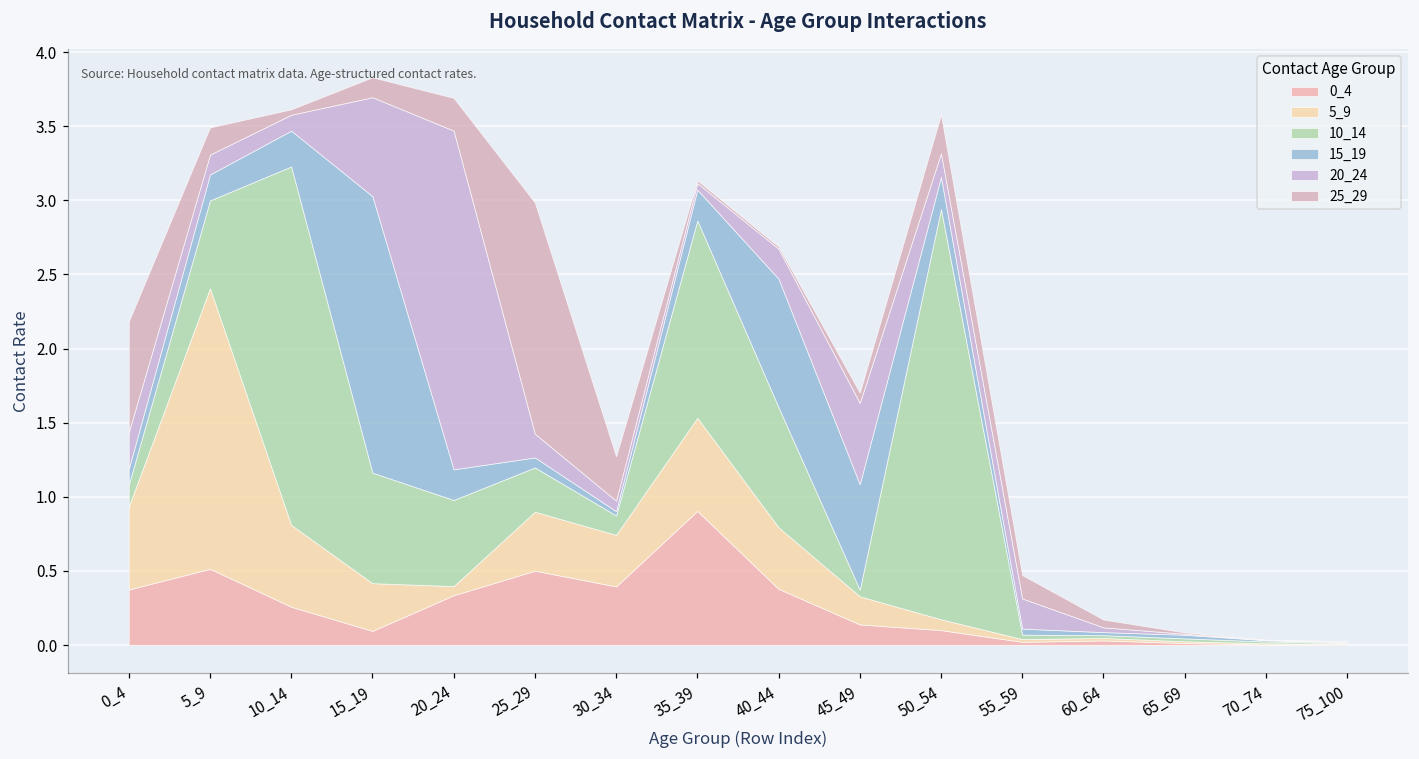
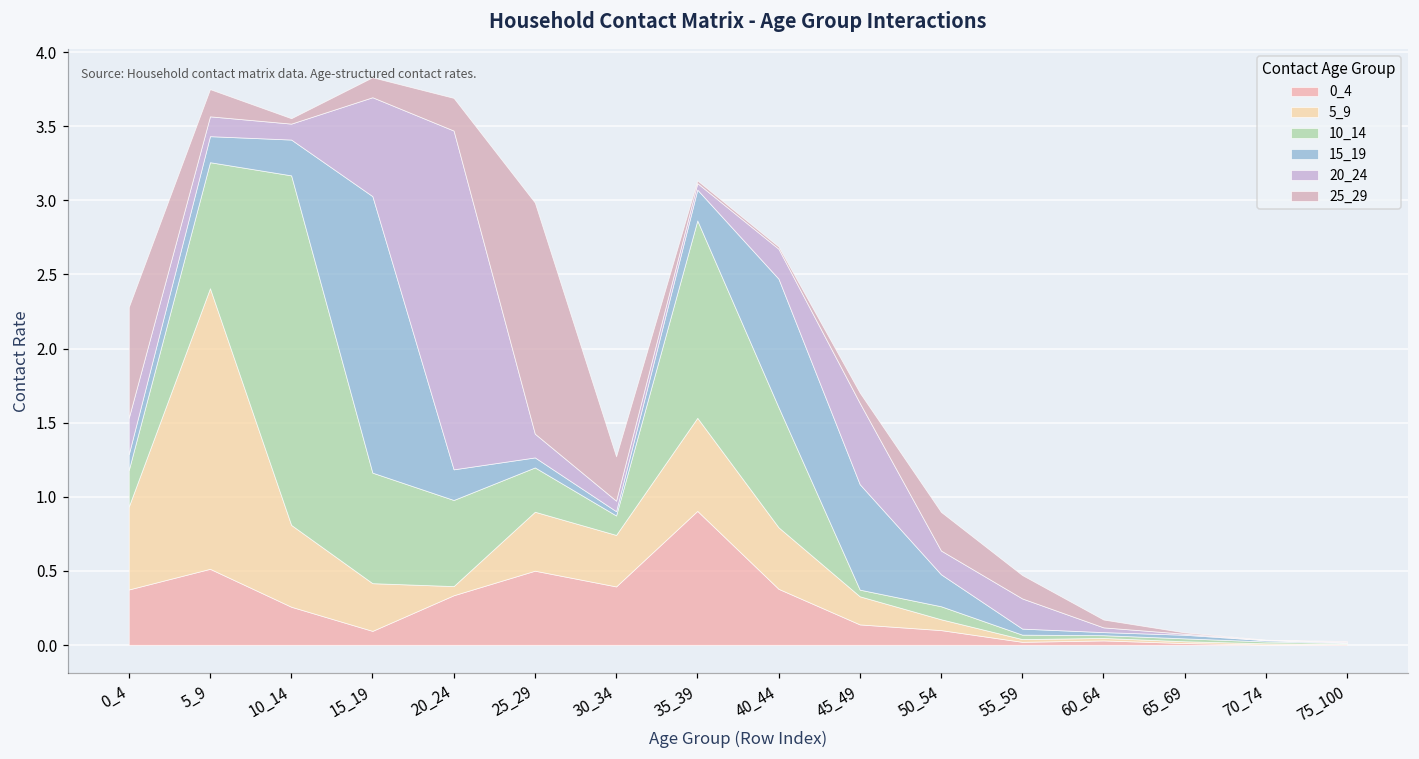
10_14, 0_4: 0.15 -> 0.25
10_14, 5_9: 0.59 -> 0.85
10_14, 10_14: 2.42 -> 2.36
10_14, 50_54: 2.77 -> 0.09
